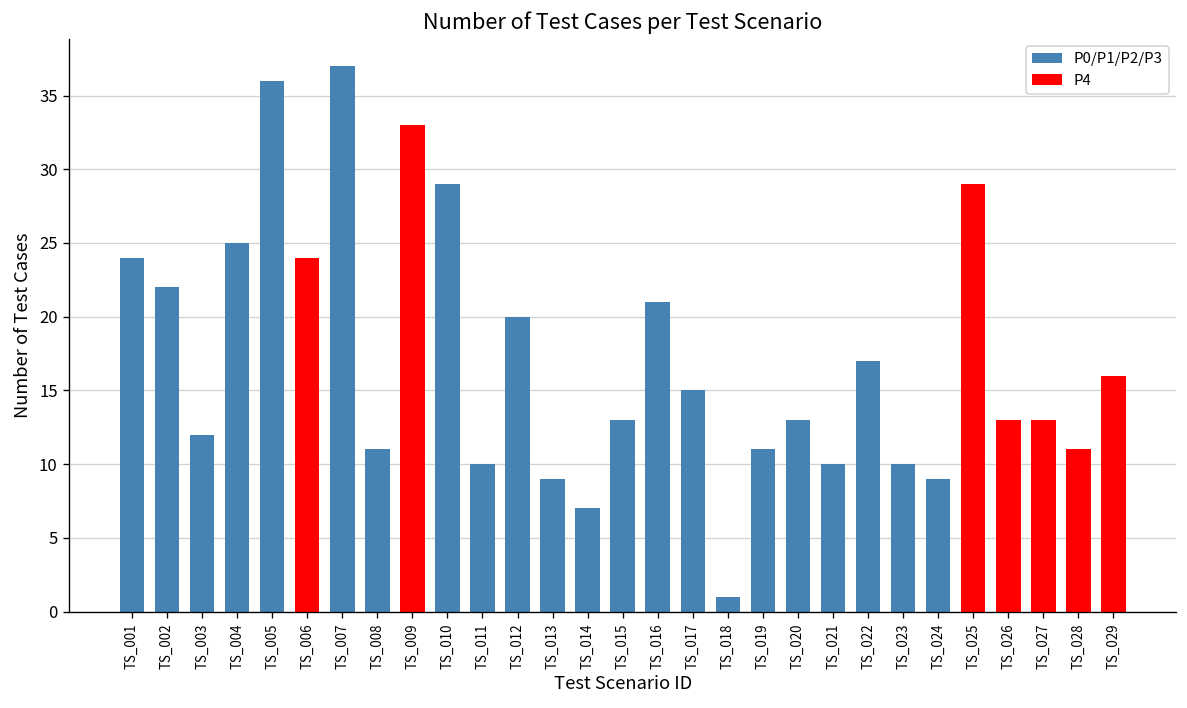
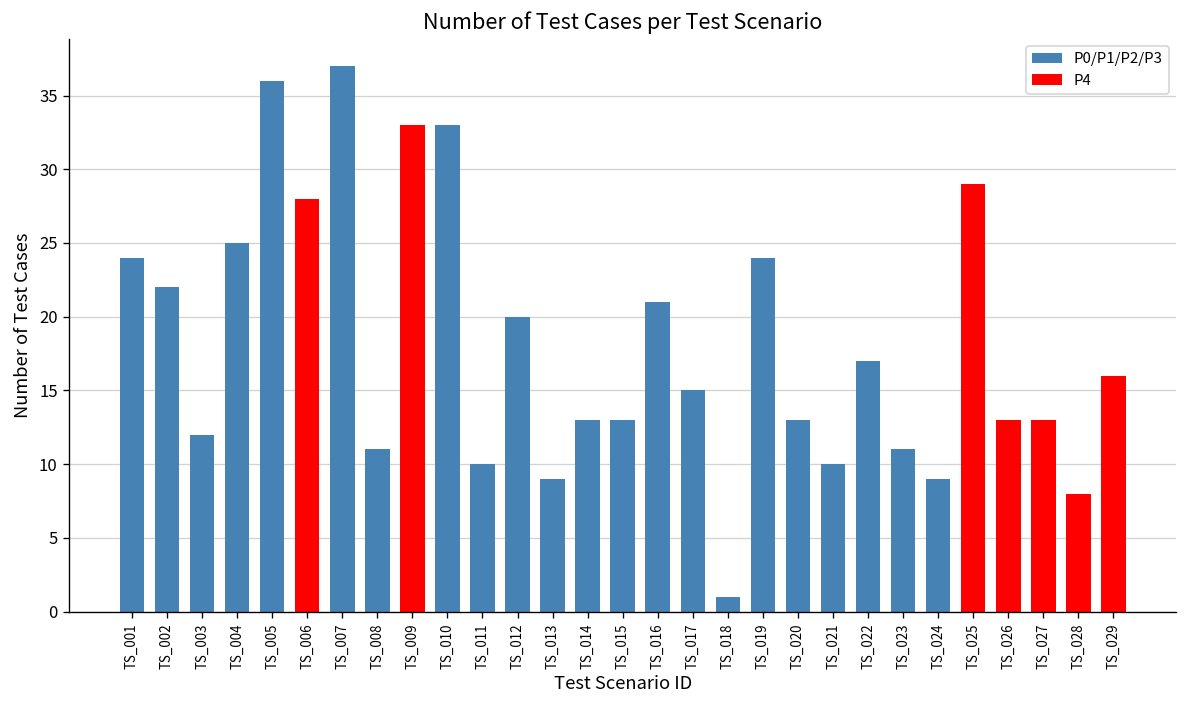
TS_006: 24 -> 28
TS_010: 29 -> 33
TS_014: 7 -> 13
TS_019: 11 -> 24
TS_023: 10 -> 11
TS_028: 11 -> 8
